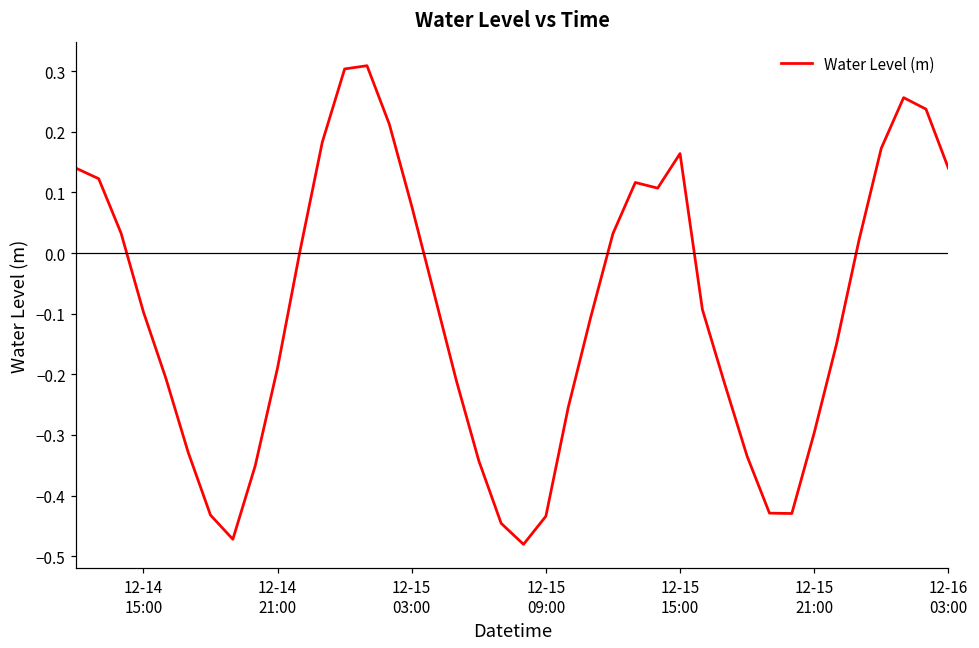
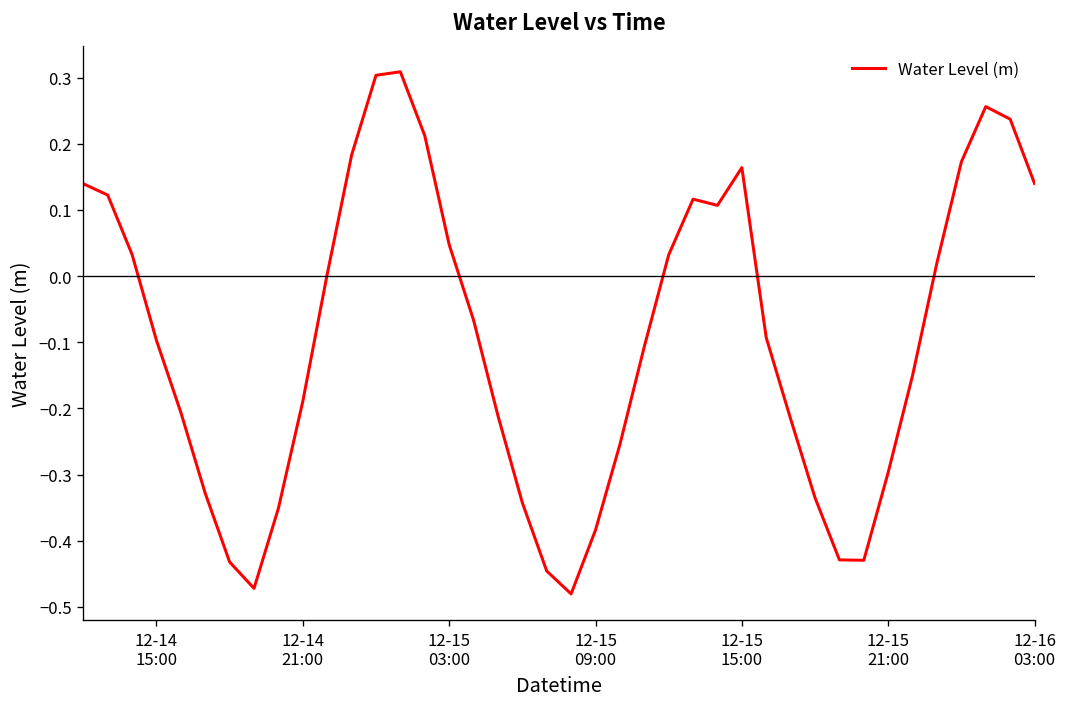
12-15 03:00: 0.08 -> 0.05
12-15 09:00: -0.43 -> -0.38
